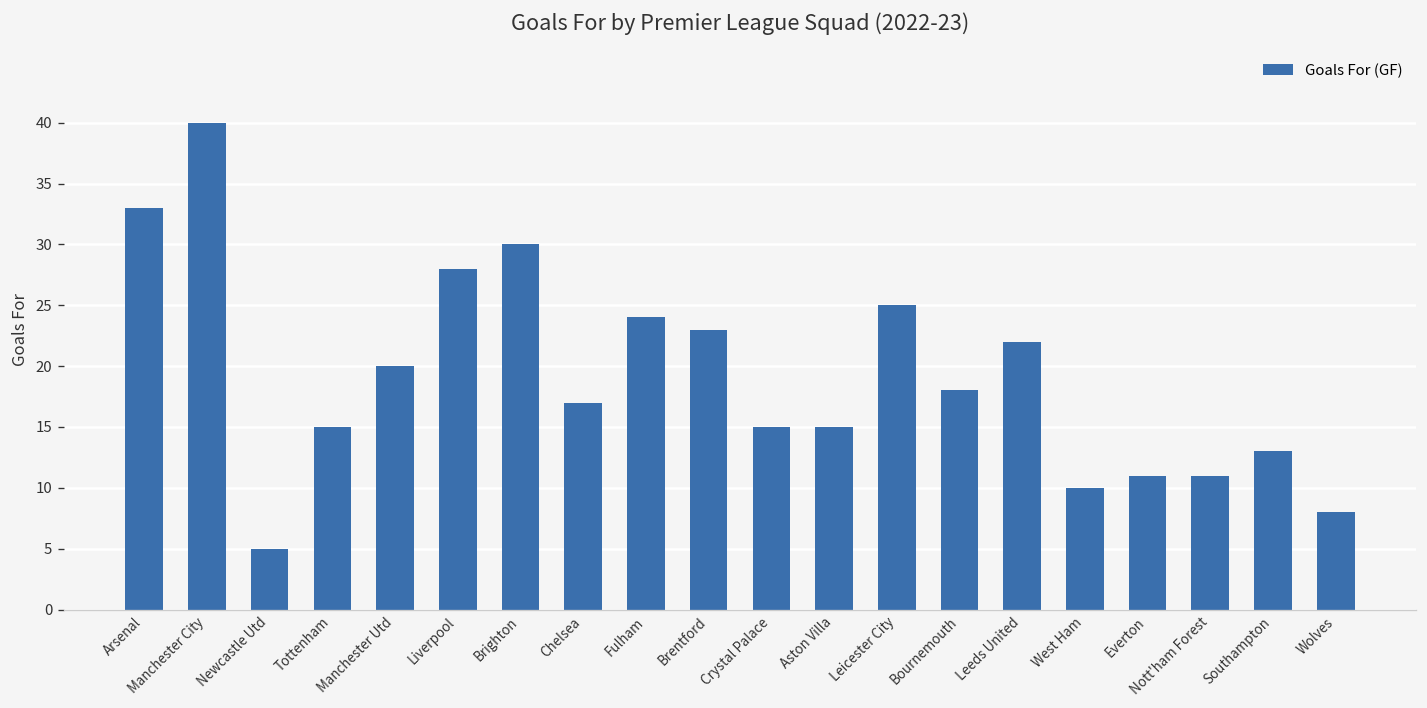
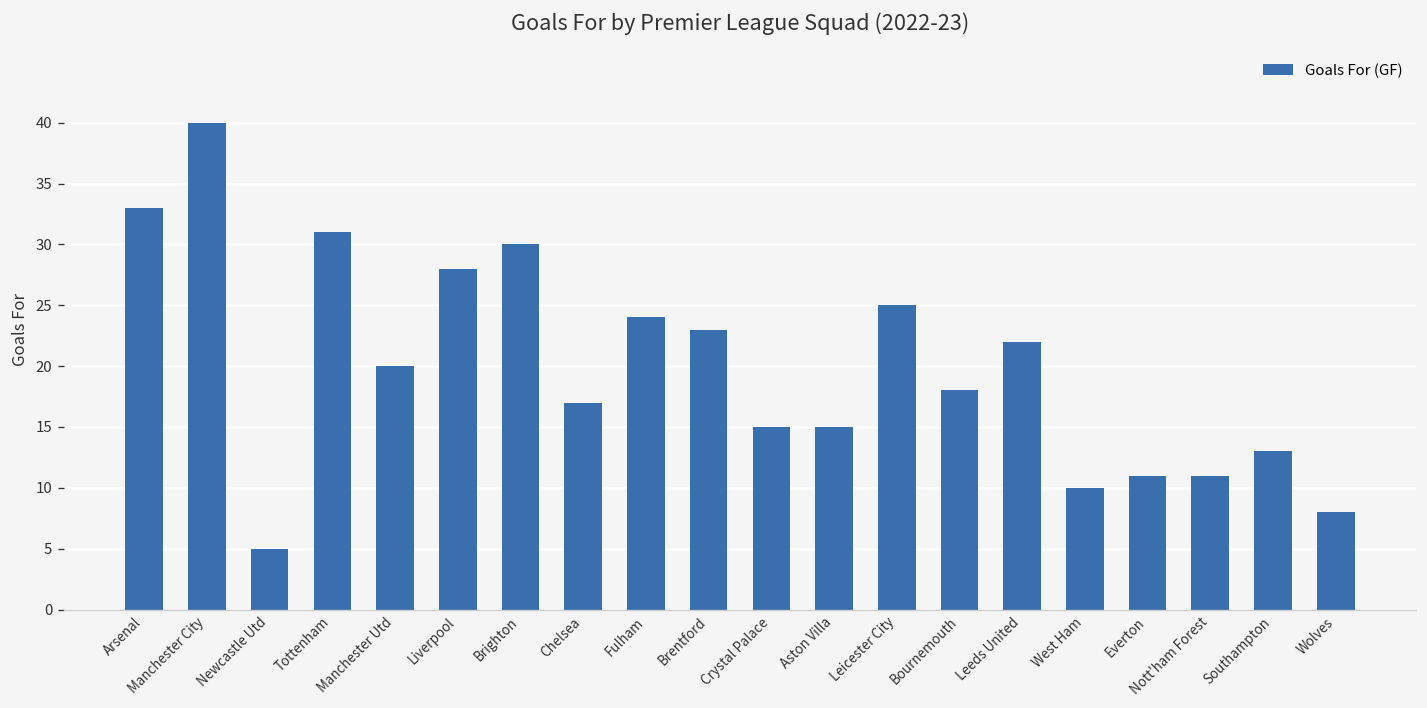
Tottenham: 15 -> 31
